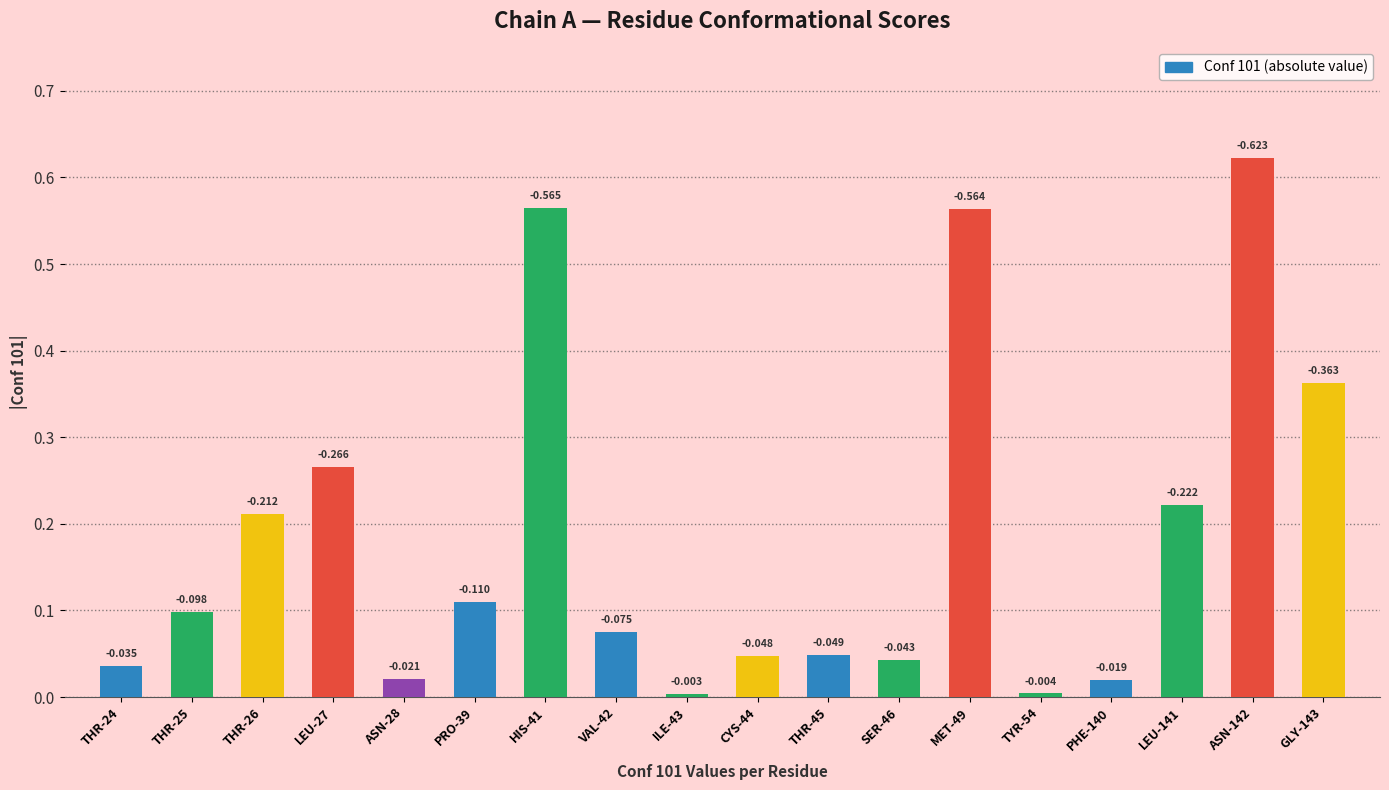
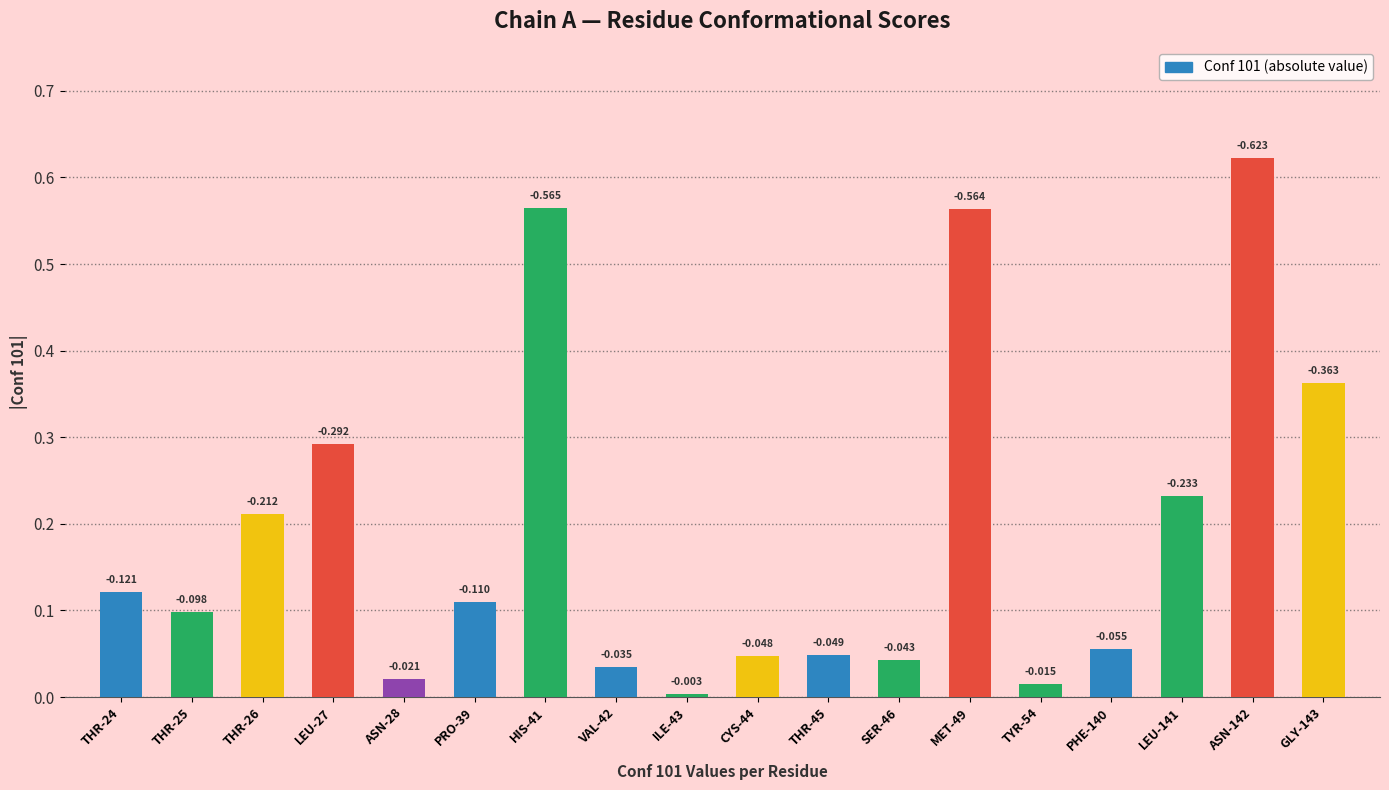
THR-24: -0.035 -> -0.121
LEU-27: -0.266 -> -0.292
VAL-42: -0.075 -> -0.035
TYR-54: -0.004 -> -0.015
PHE-140: -0.019 -> -0.055
LEU-141: -0.222 -> -0.233
